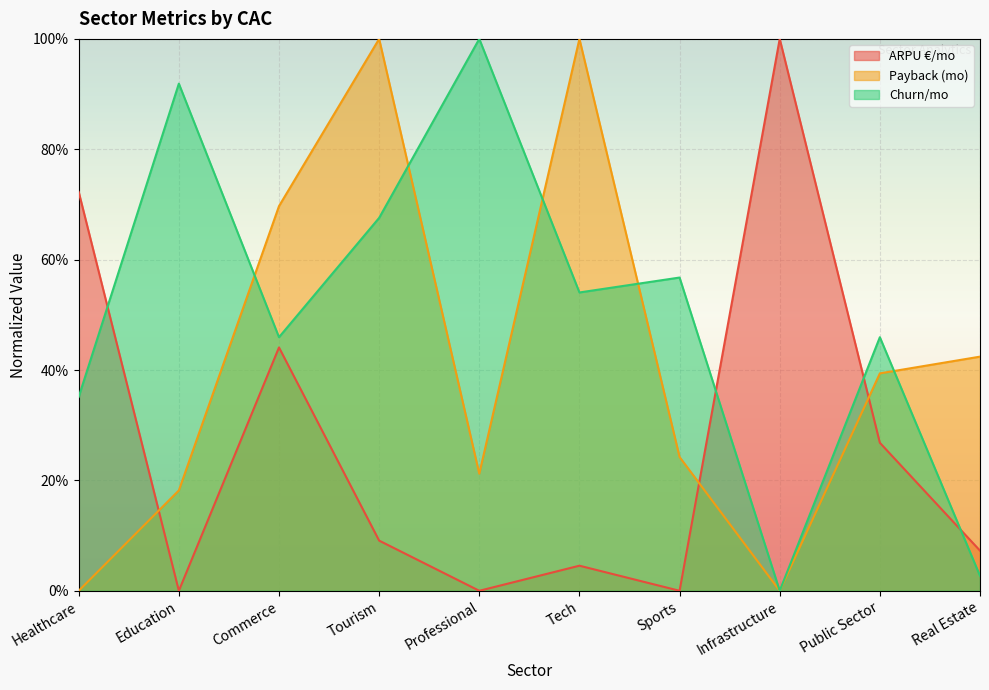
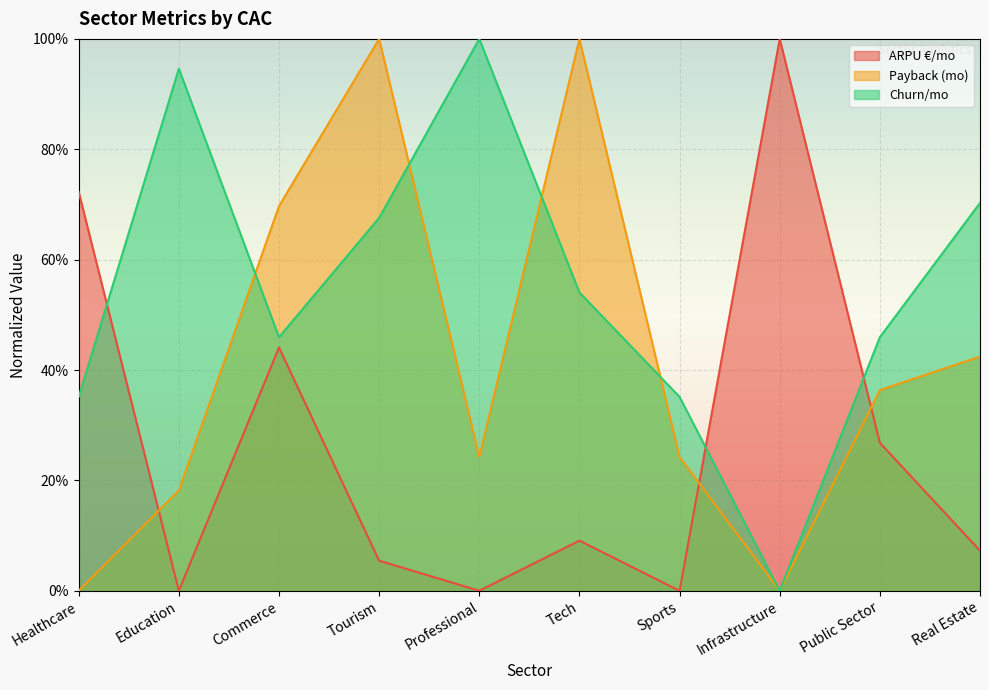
Churn/mo, Education: 92% -> 95%
ARPU €/mo, Tourism: 9% -> 5%
Payback (mo), Professional: 21% -> 24%
ARPU €/mo, Tech: 5% -> 9%
Churn/mo, Sports: 57% -> 35%
Payback (mo), Public Sector: 39% -> 36%
Churn/mo, Real Estate: 3% -> 70%
